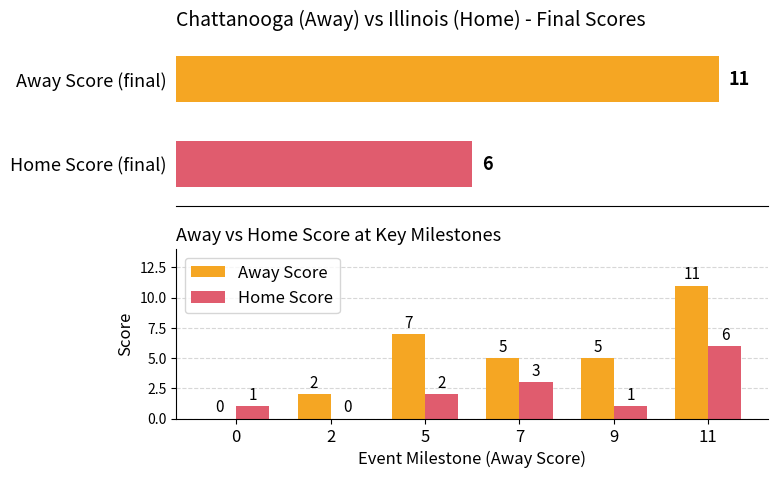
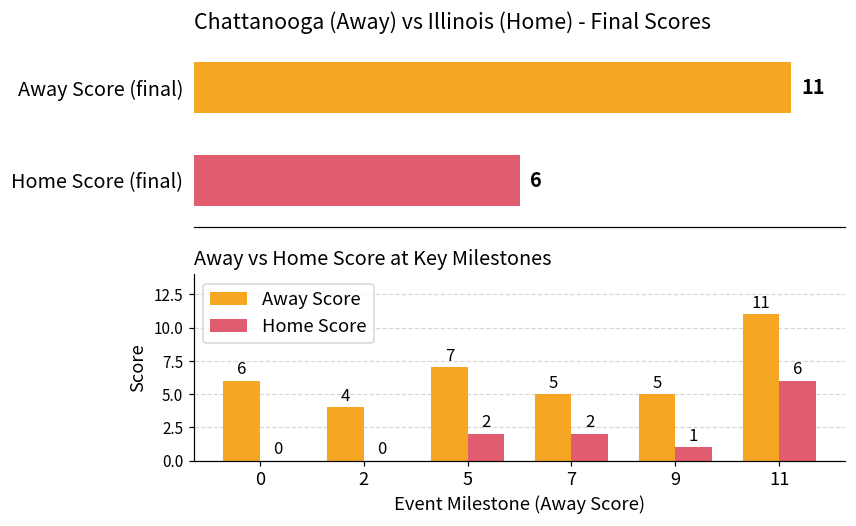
Away vs Home Score at Key Milestones, Away Score, 0: 0 -> 6
Away vs Home Score at Key Milestones, Home Score, 0: 1 -> 0
Away vs Home Score at Key Milestones, Away Score, 2: 2 -> 4
Away vs Home Score at Key Milestones, Home Score, 7: 3 -> 2
